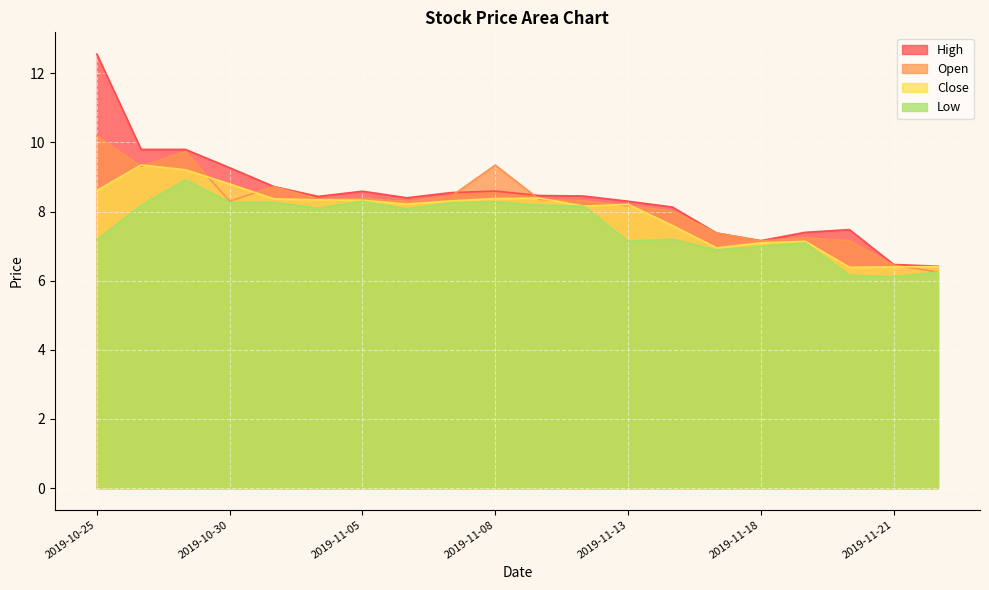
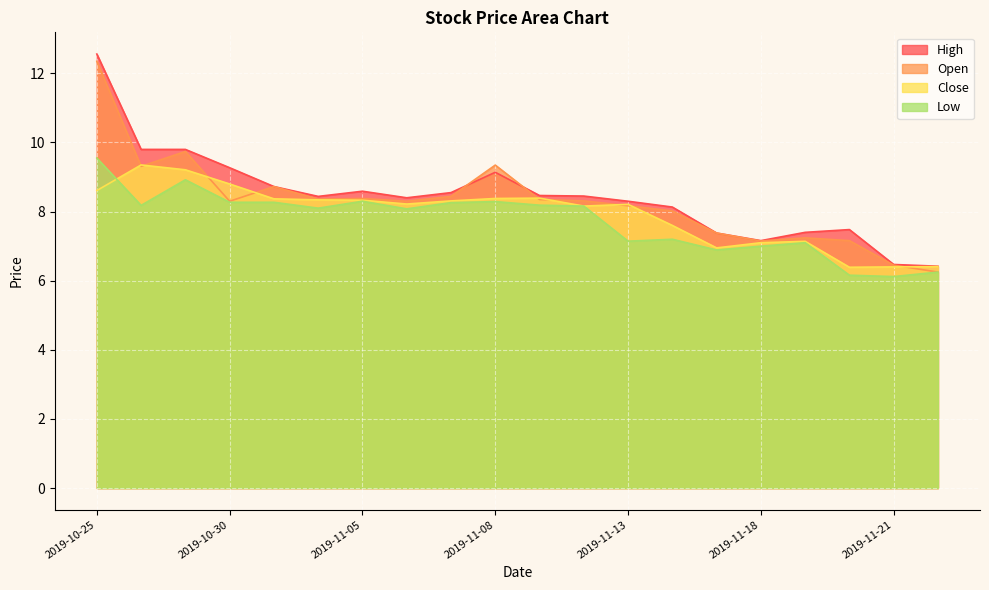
Open, 2019-10-25: 10.2 -> 12.4
Low, 2019-10-25: 7.2 -> 9.6
High, 2019-11-08: 8.6 -> 9.1
